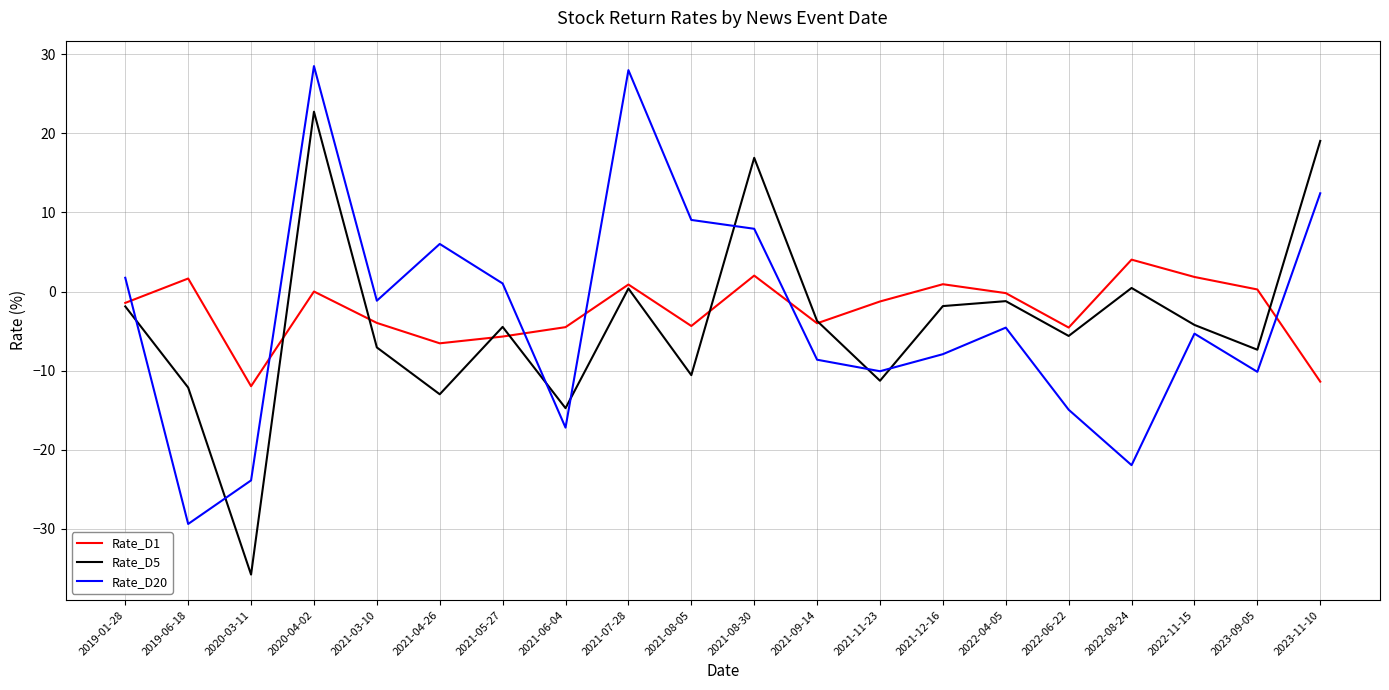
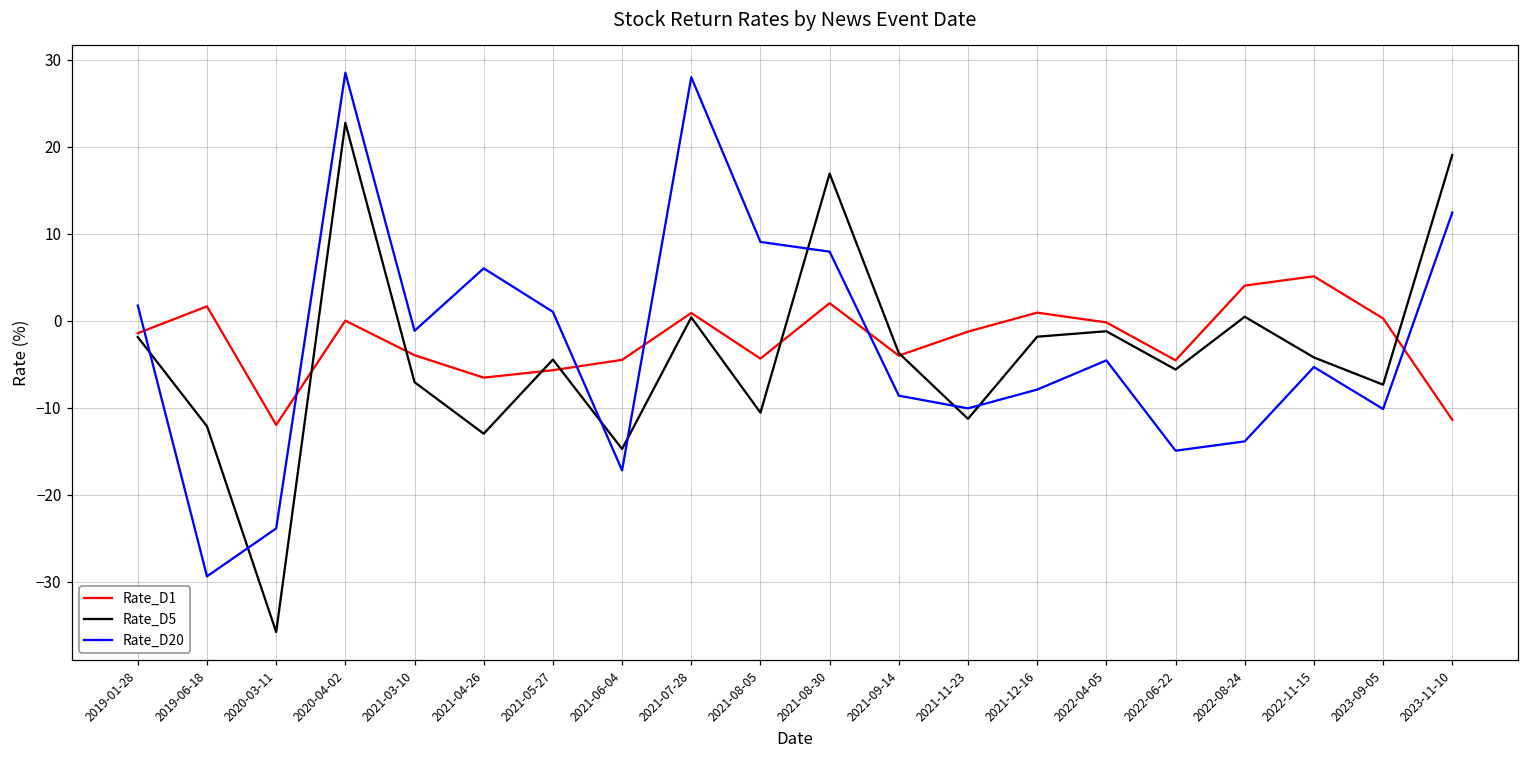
Rate_D20, 2022-08-24: -22 -> -14
Rate_D1, 2022-11-15: 2 -> 5
